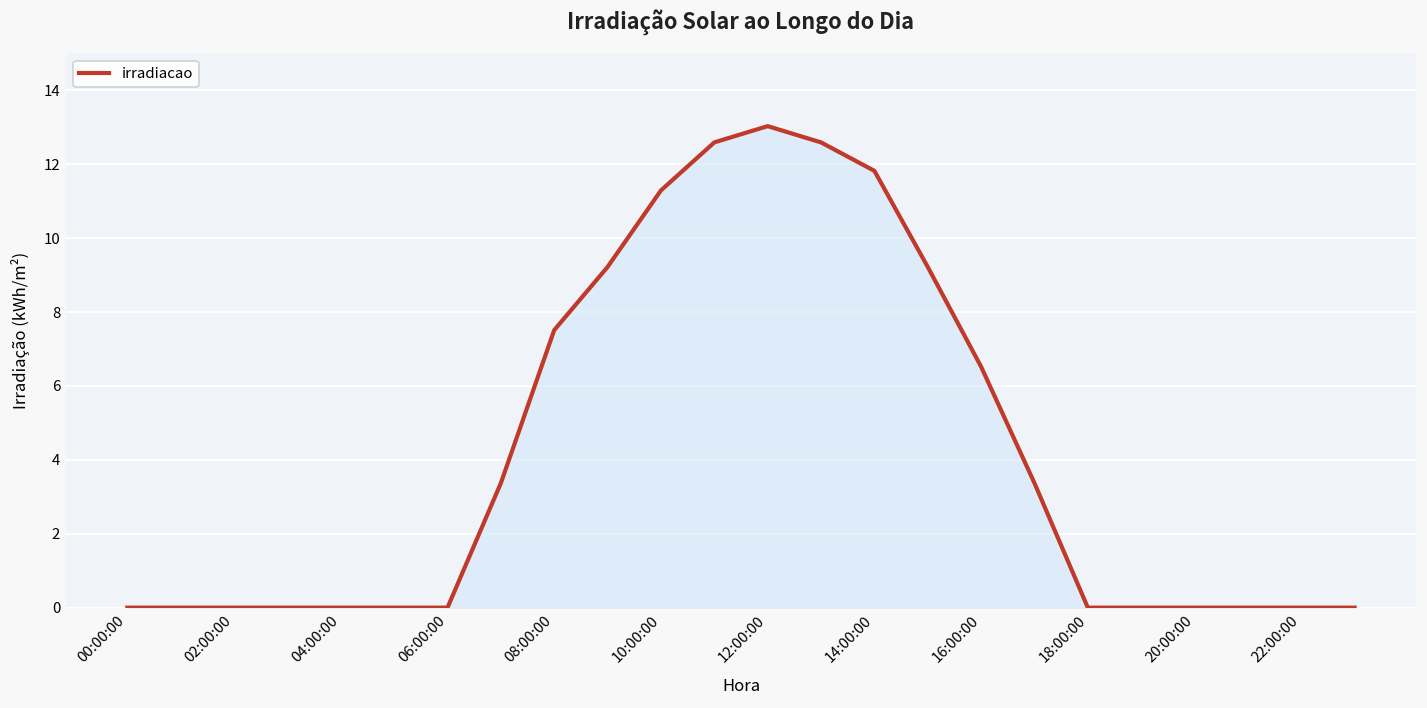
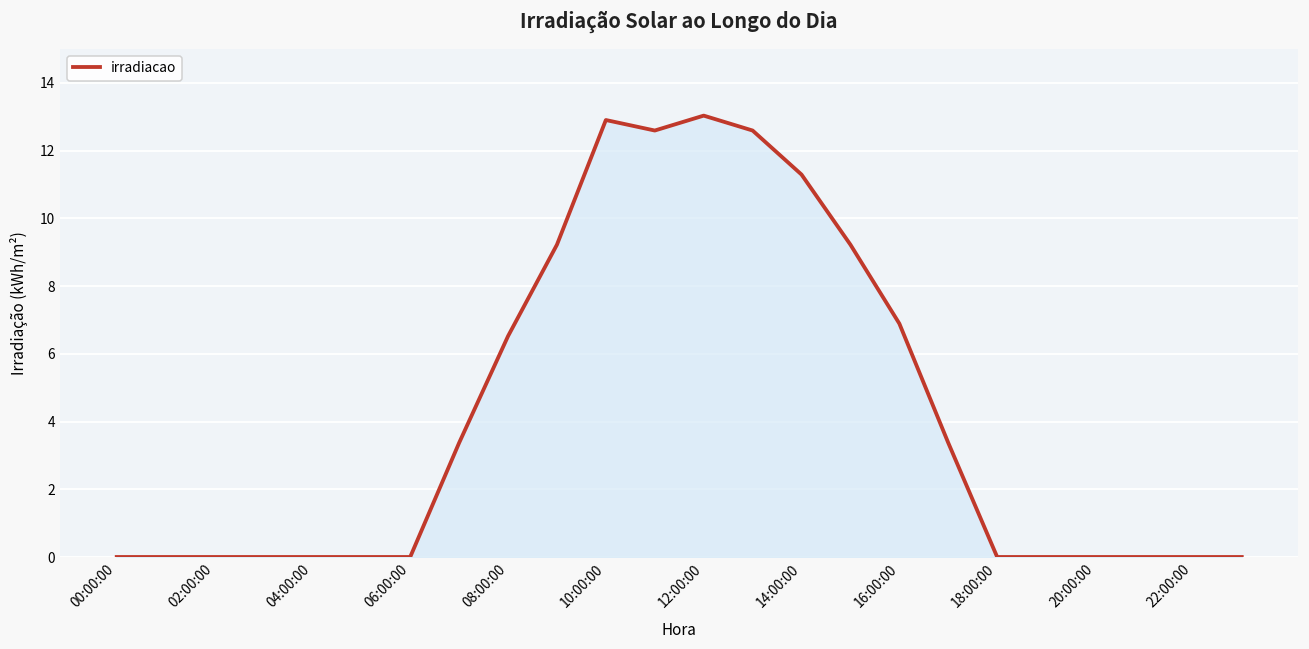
08:00:00: 7.5 -> 6.5
10:00:00: 11.3 -> 12.9
14:00:00: 11.8 -> 11.3
16:00:00: 6.5 -> 6.9
